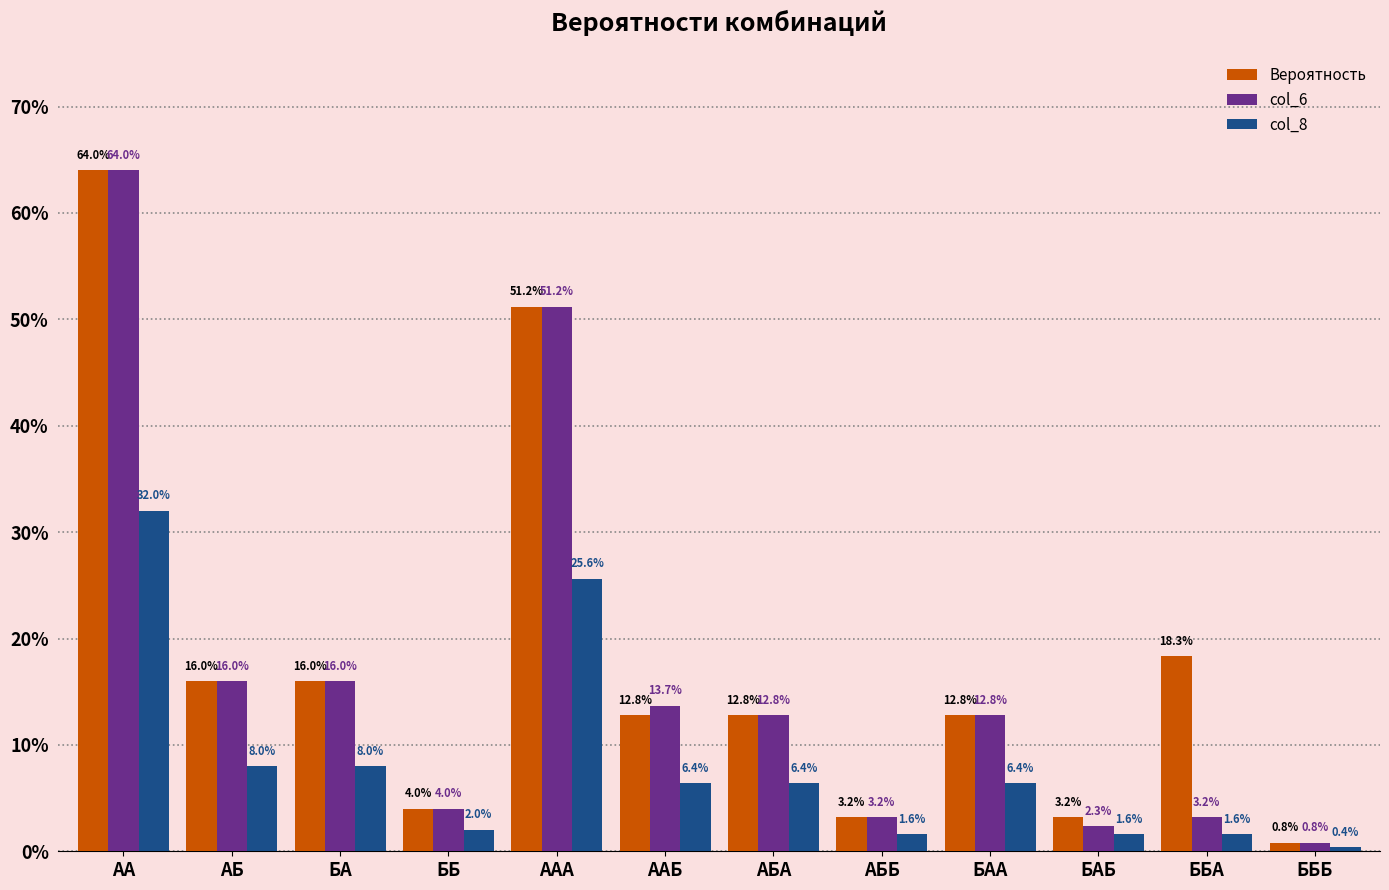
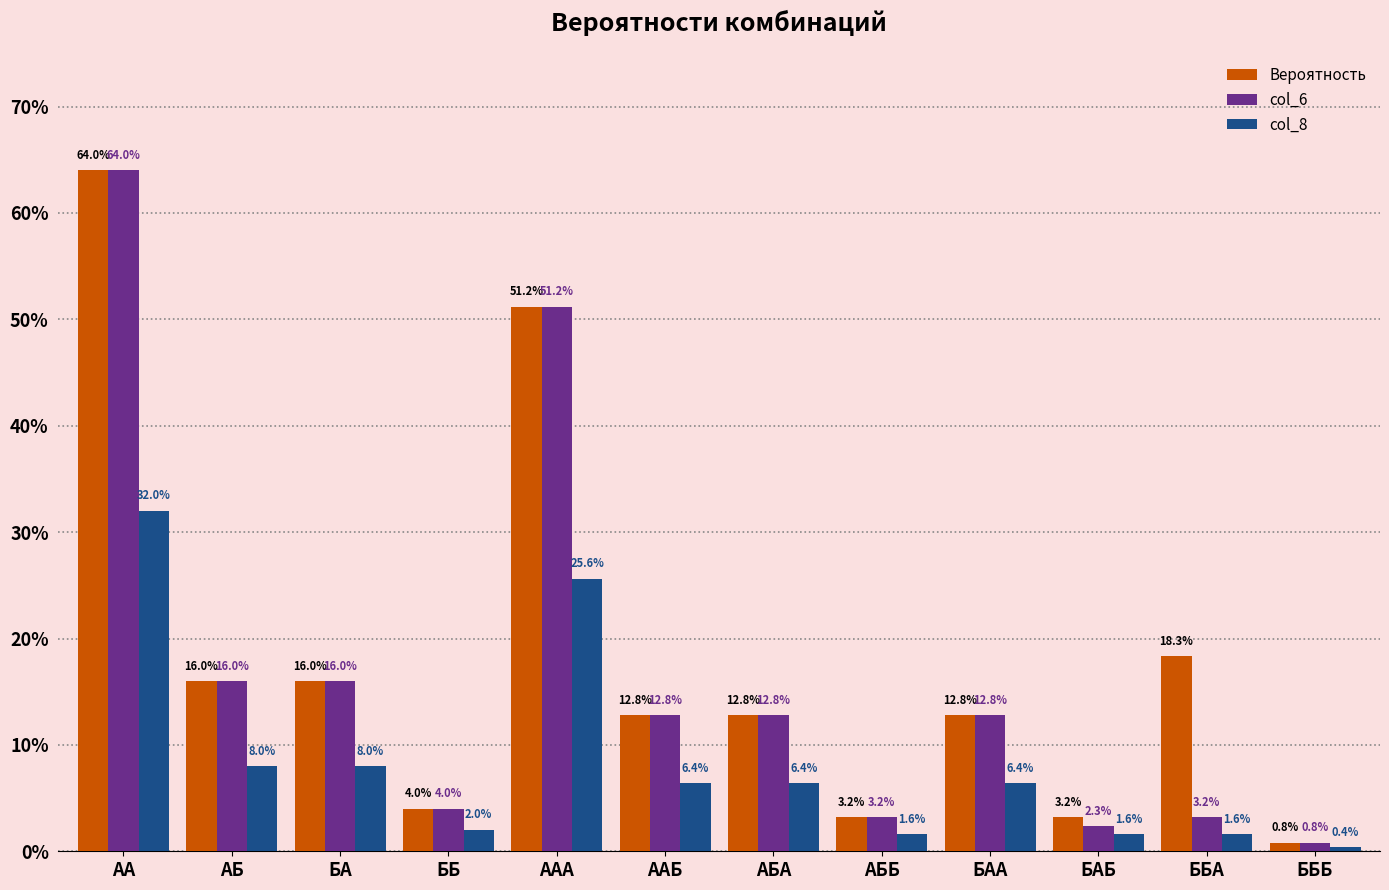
col_6, ААБ: 13.7% -> 12.8%
